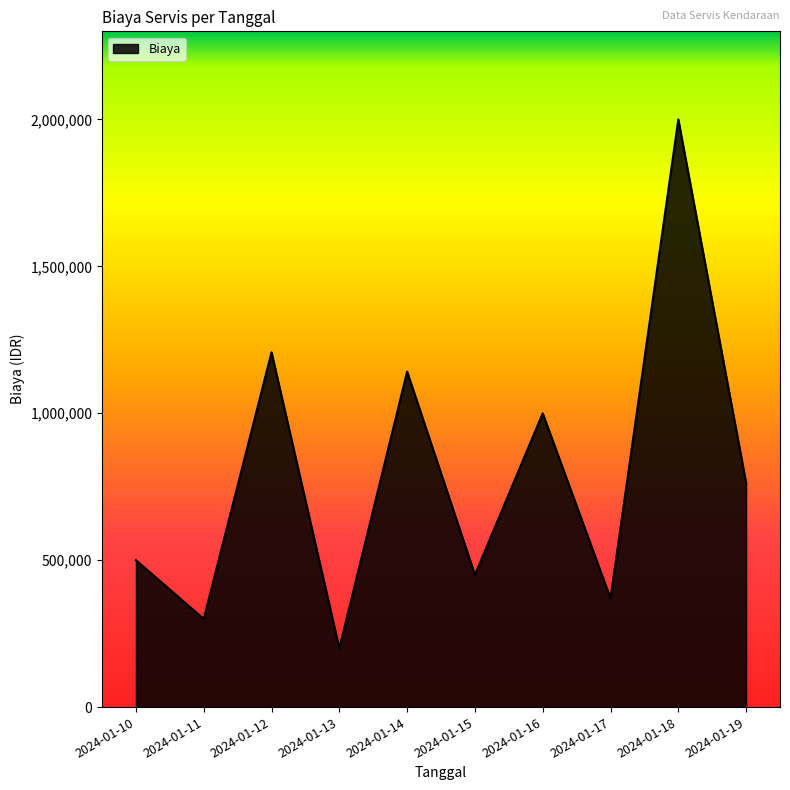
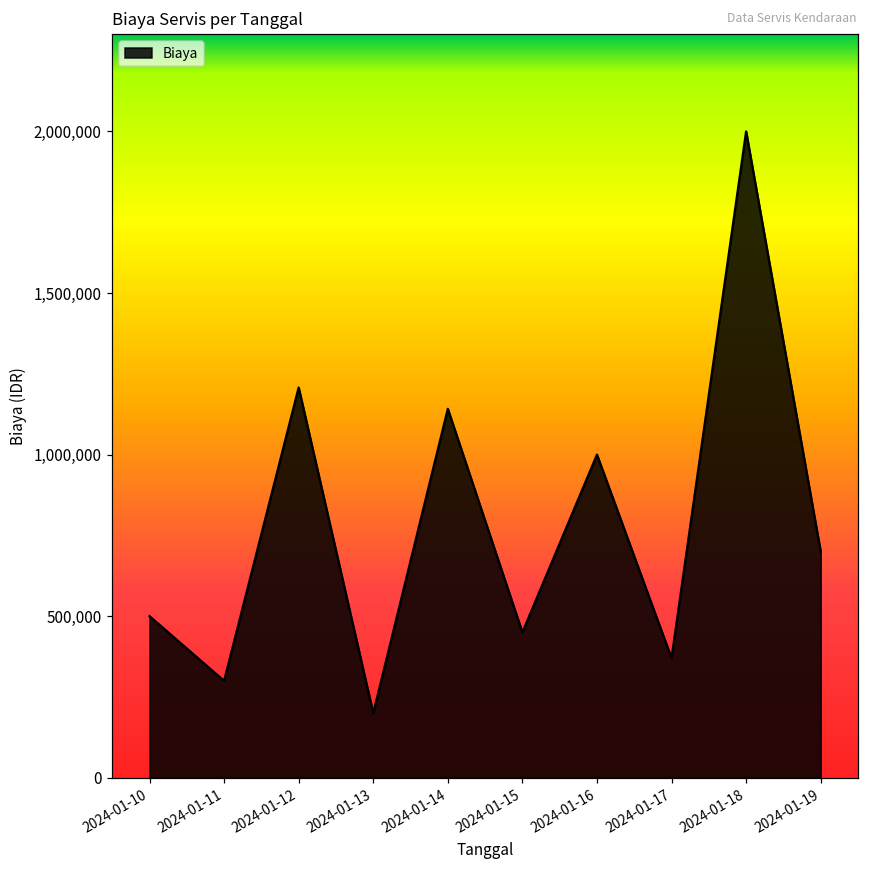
2024-01-19: 760,000 -> 700,000
